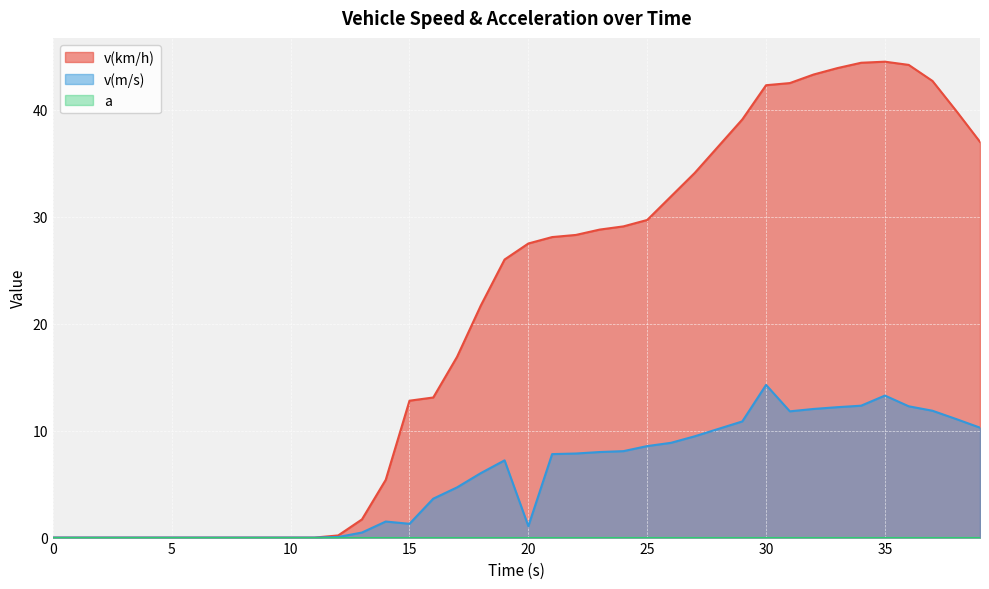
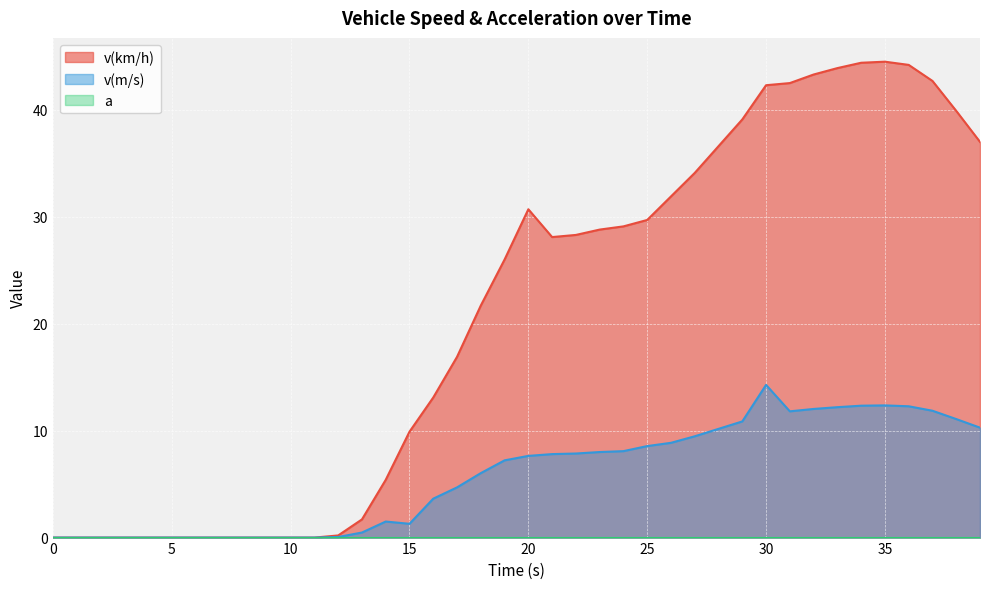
v(km/h), 15: 12.8 -> 9.9
v(km/h), 20: 27.5 -> 30.7
v(m/s), 20: 1.1 -> 7.6
v(m/s), 35: 13.3 -> 12.4
